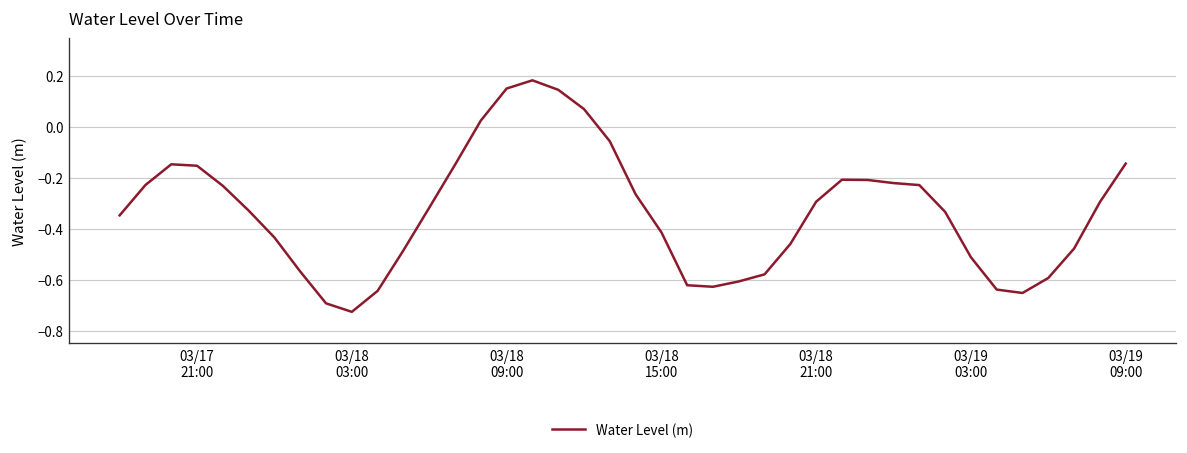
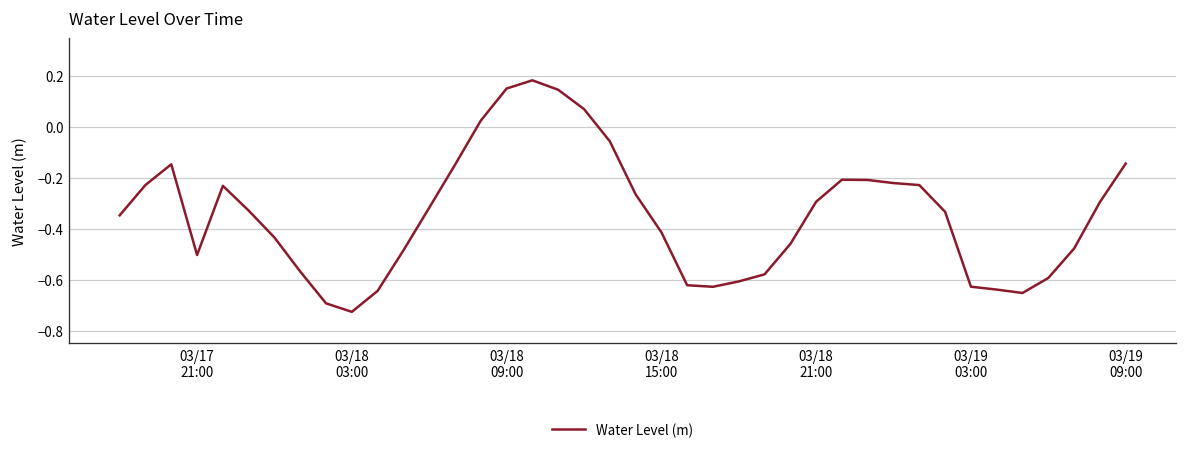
03/17 21:00: -0.15 -> -0.50
03/19 03:00: -0.51 -> -0.63
